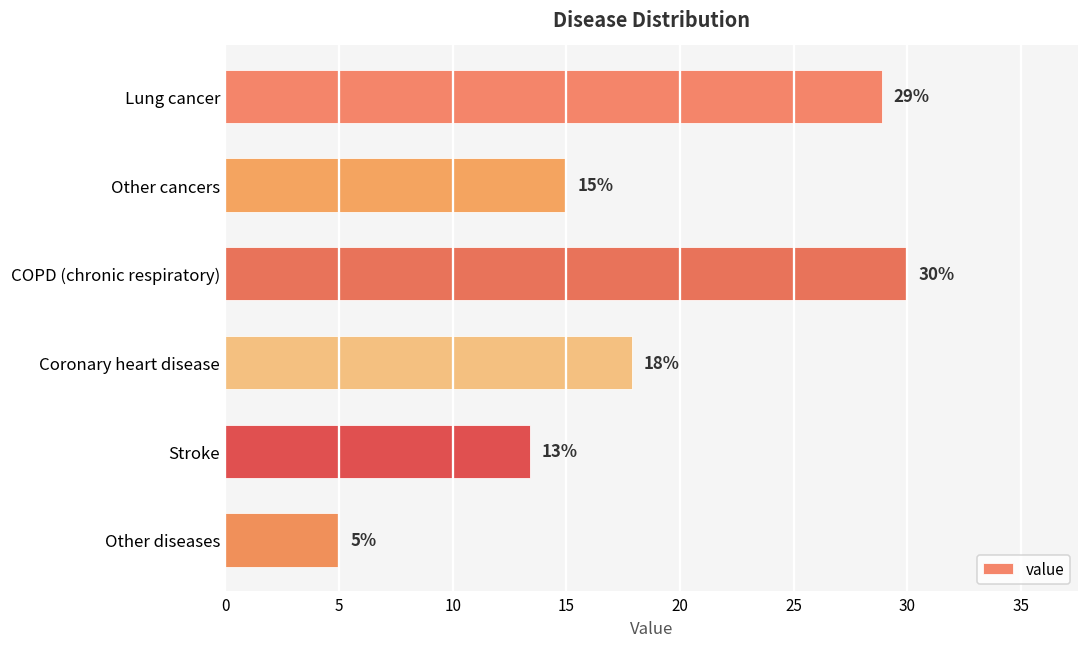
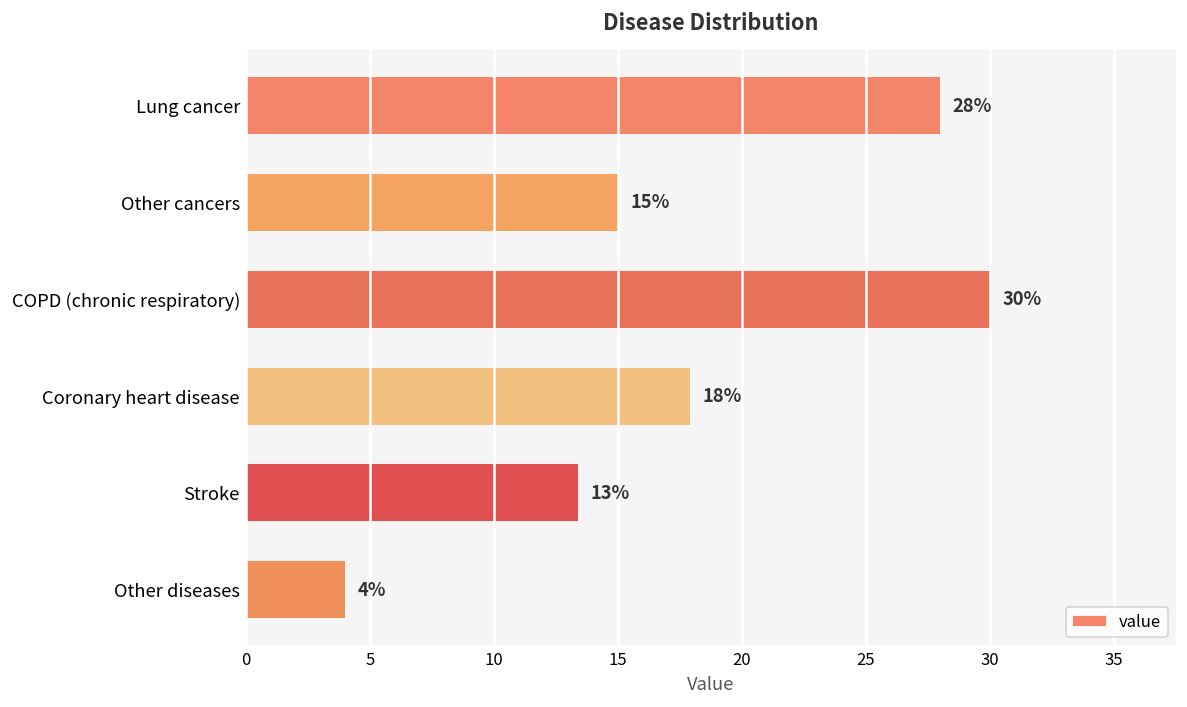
Lung cancer: 29% -> 28%
Other diseases: 5% -> 4%
